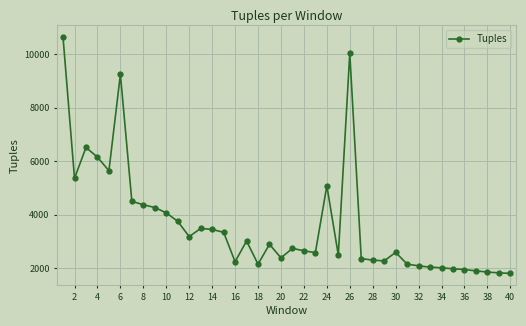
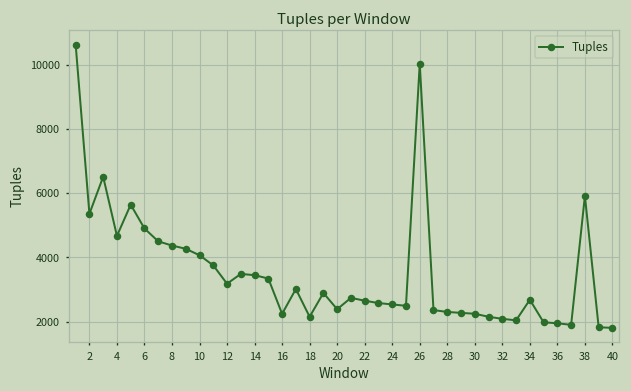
4: 6100 -> 4700
6: 9200 -> 4900
24: 5100 -> 2500
30: 2600 -> 2200
34: 2000 -> 2700
38: 1900 -> 5900
